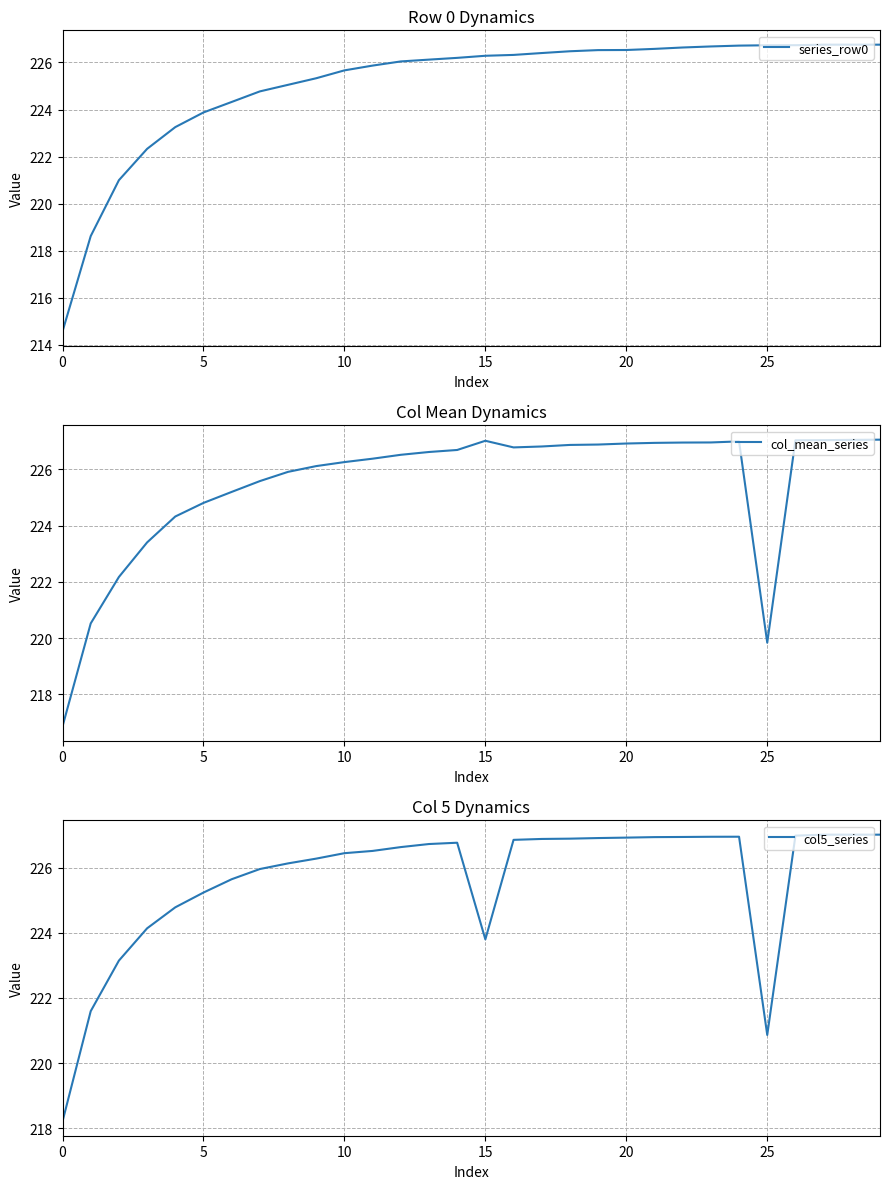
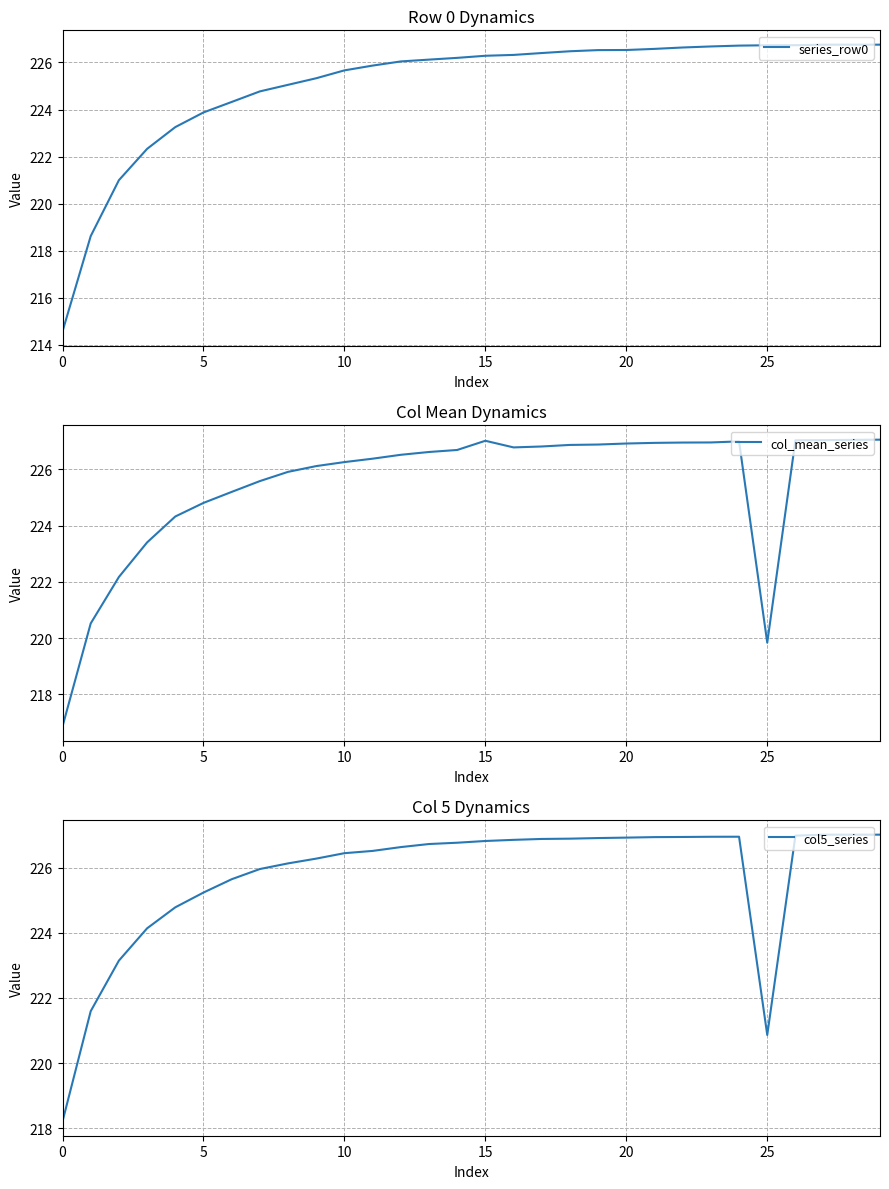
Col 5 Dynamics, 15: 223.8 -> 226.8
